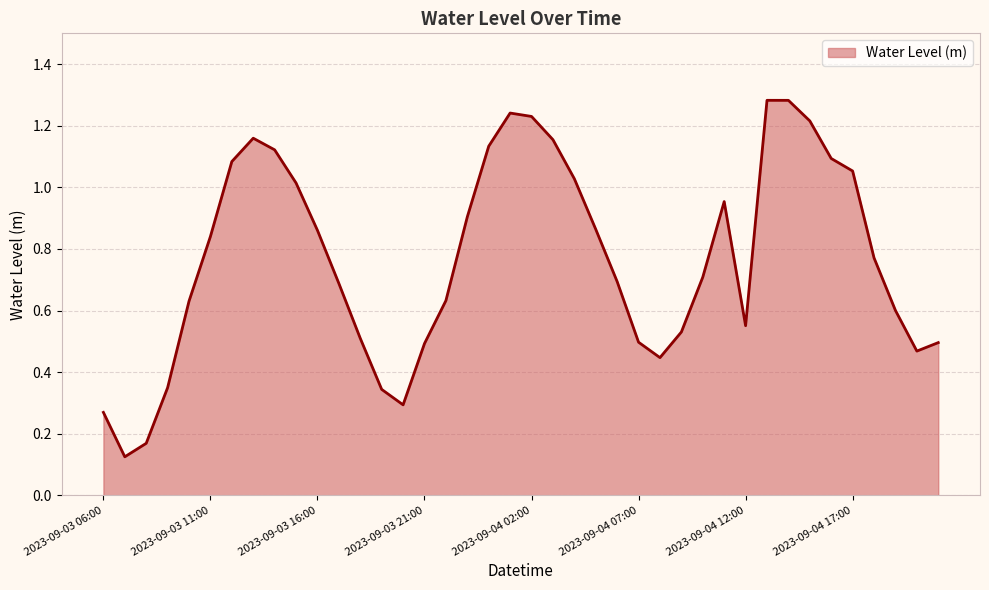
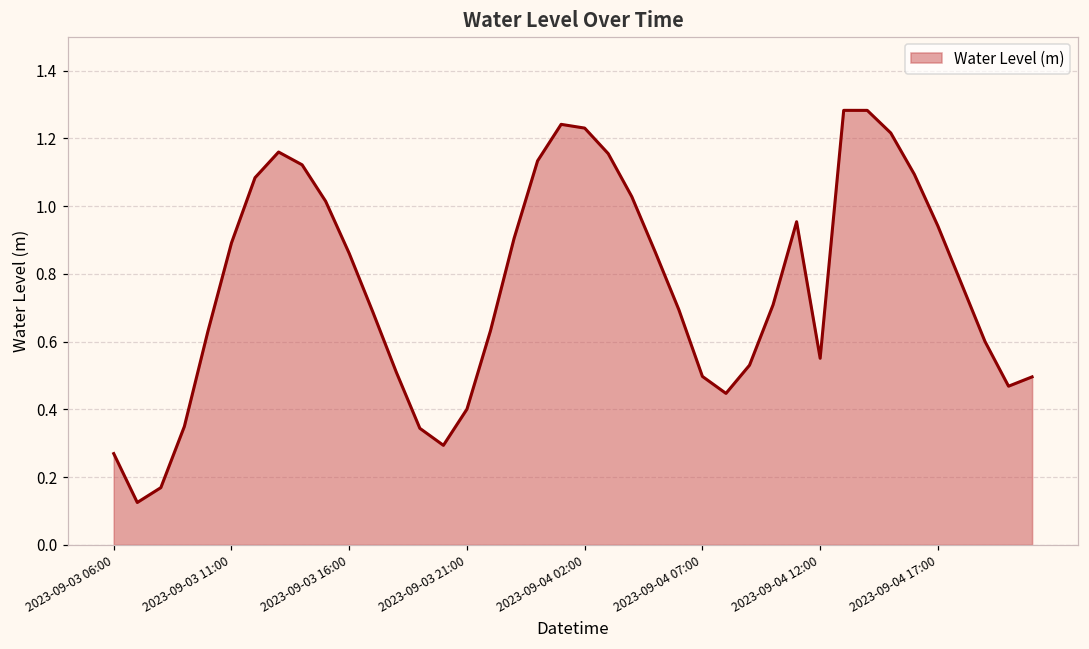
2023-09-03 11:00: 0.84 -> 0.89
2023-09-03 21:00: 0.49 -> 0.40
2023-09-04 17:00: 1.05 -> 0.94
